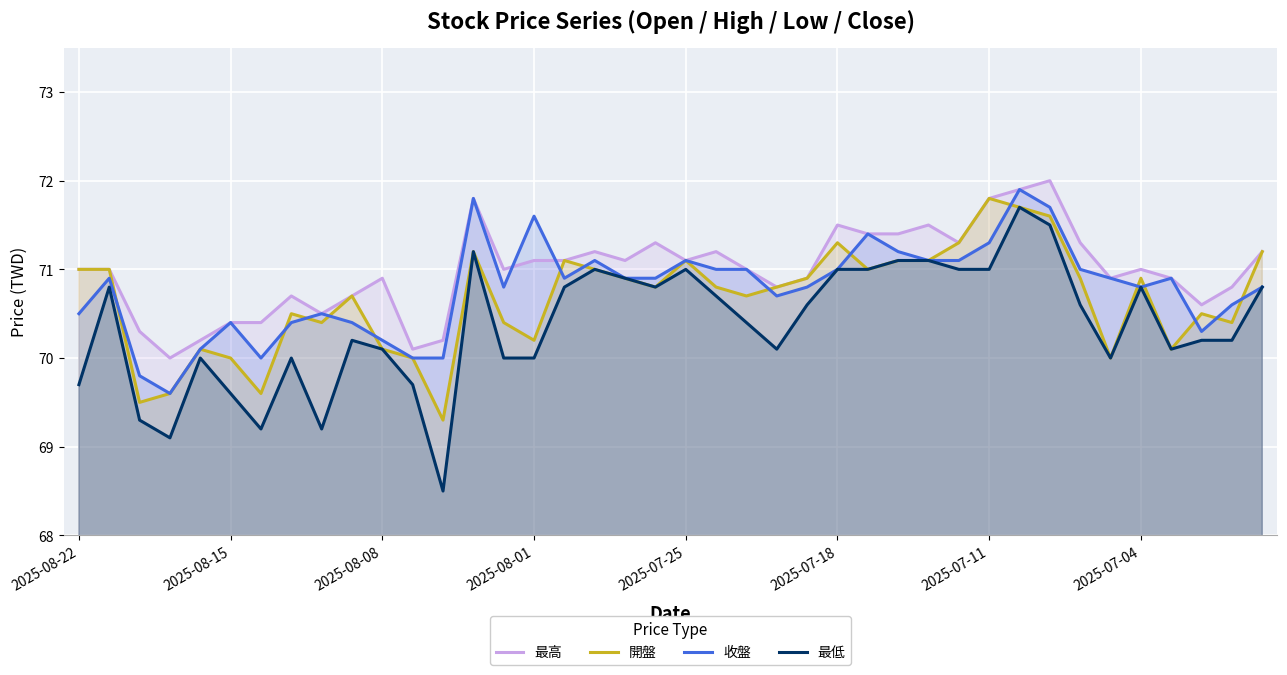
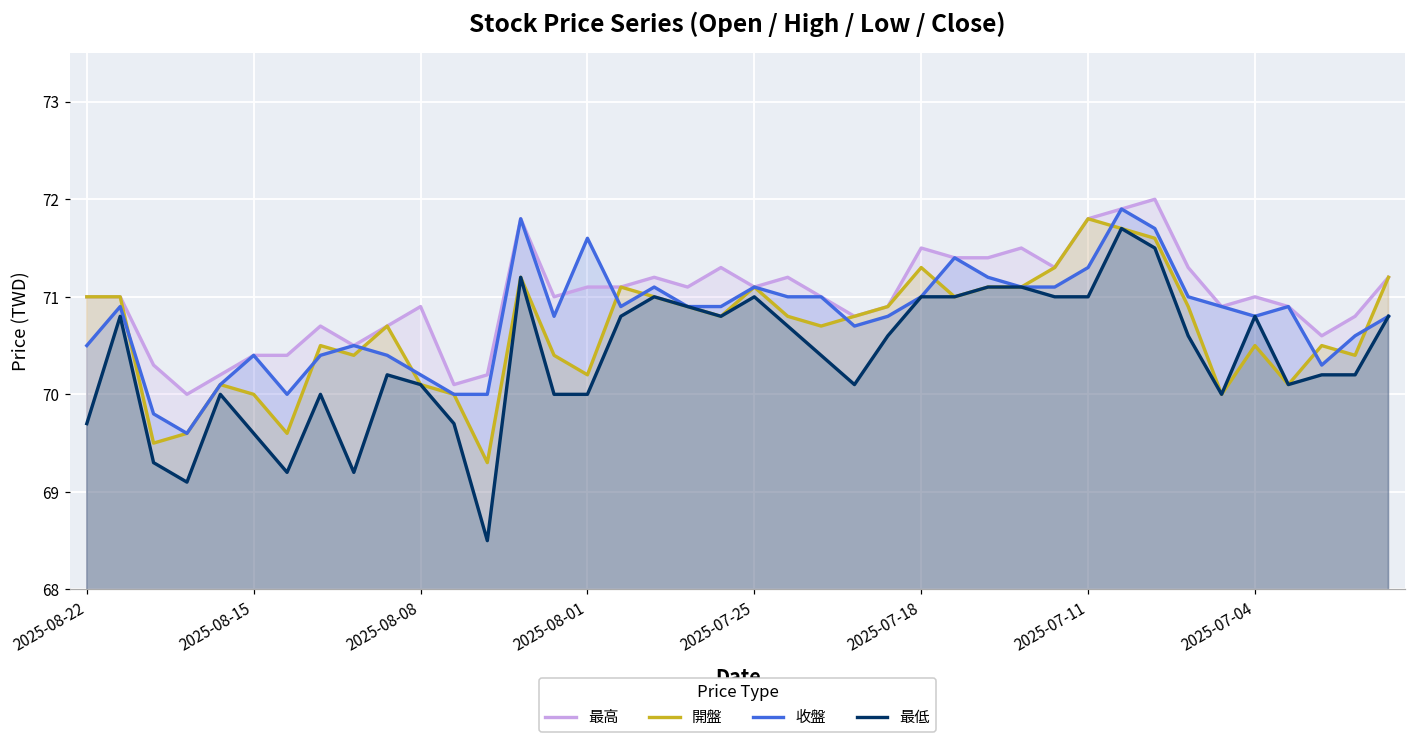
開盤, 2025-07-04: 70.9 -> 70.5
